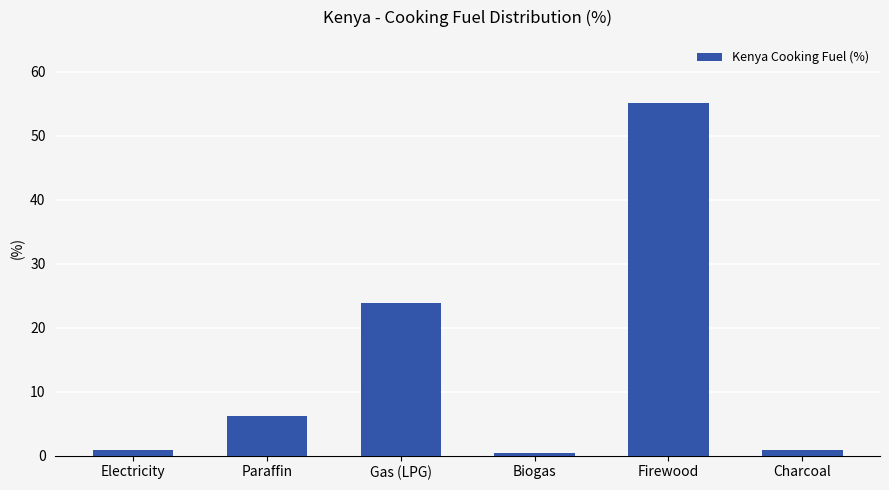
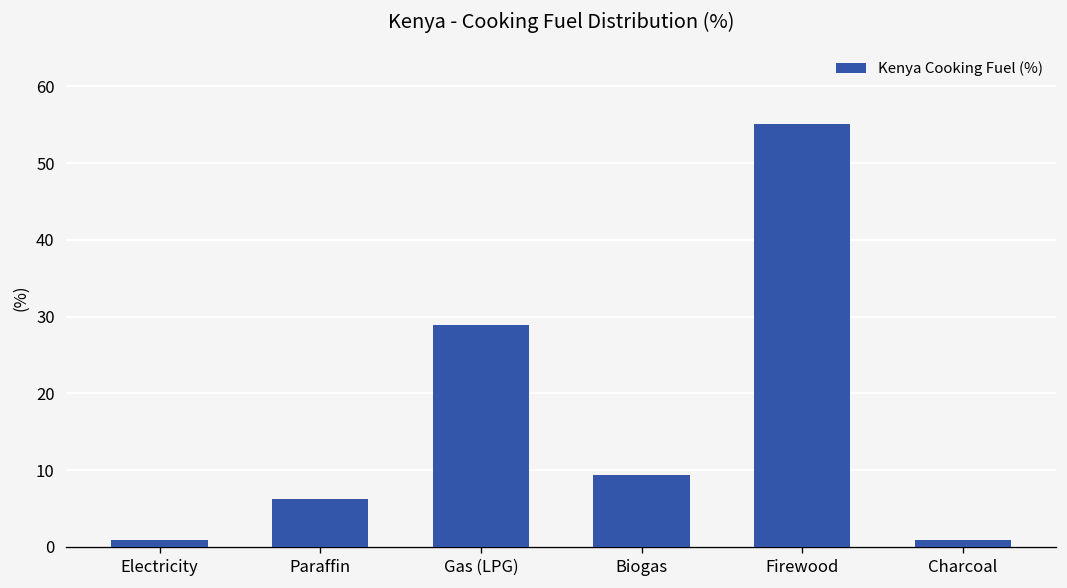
Gas (LPG): 24 -> 29
Biogas: 1 -> 9
